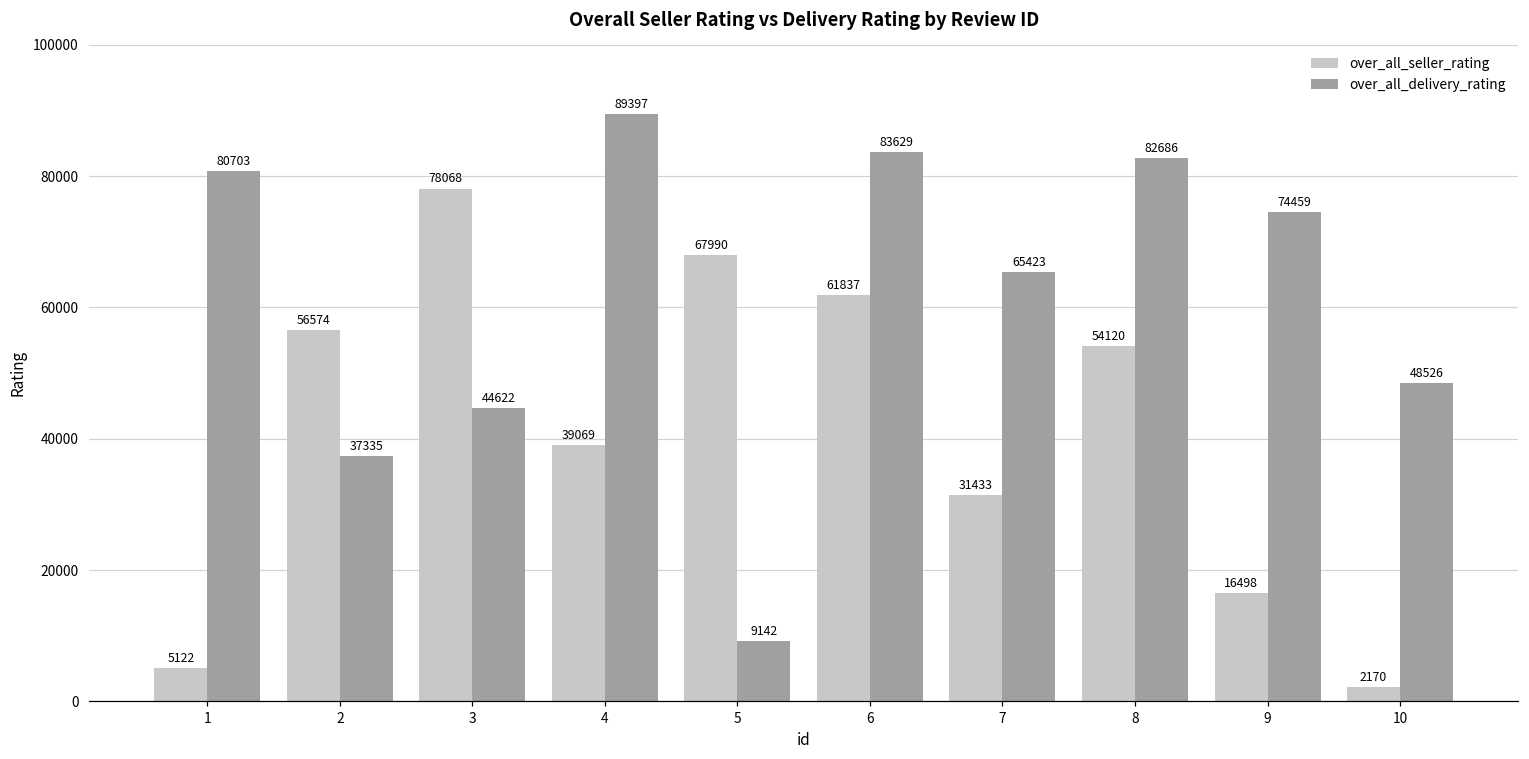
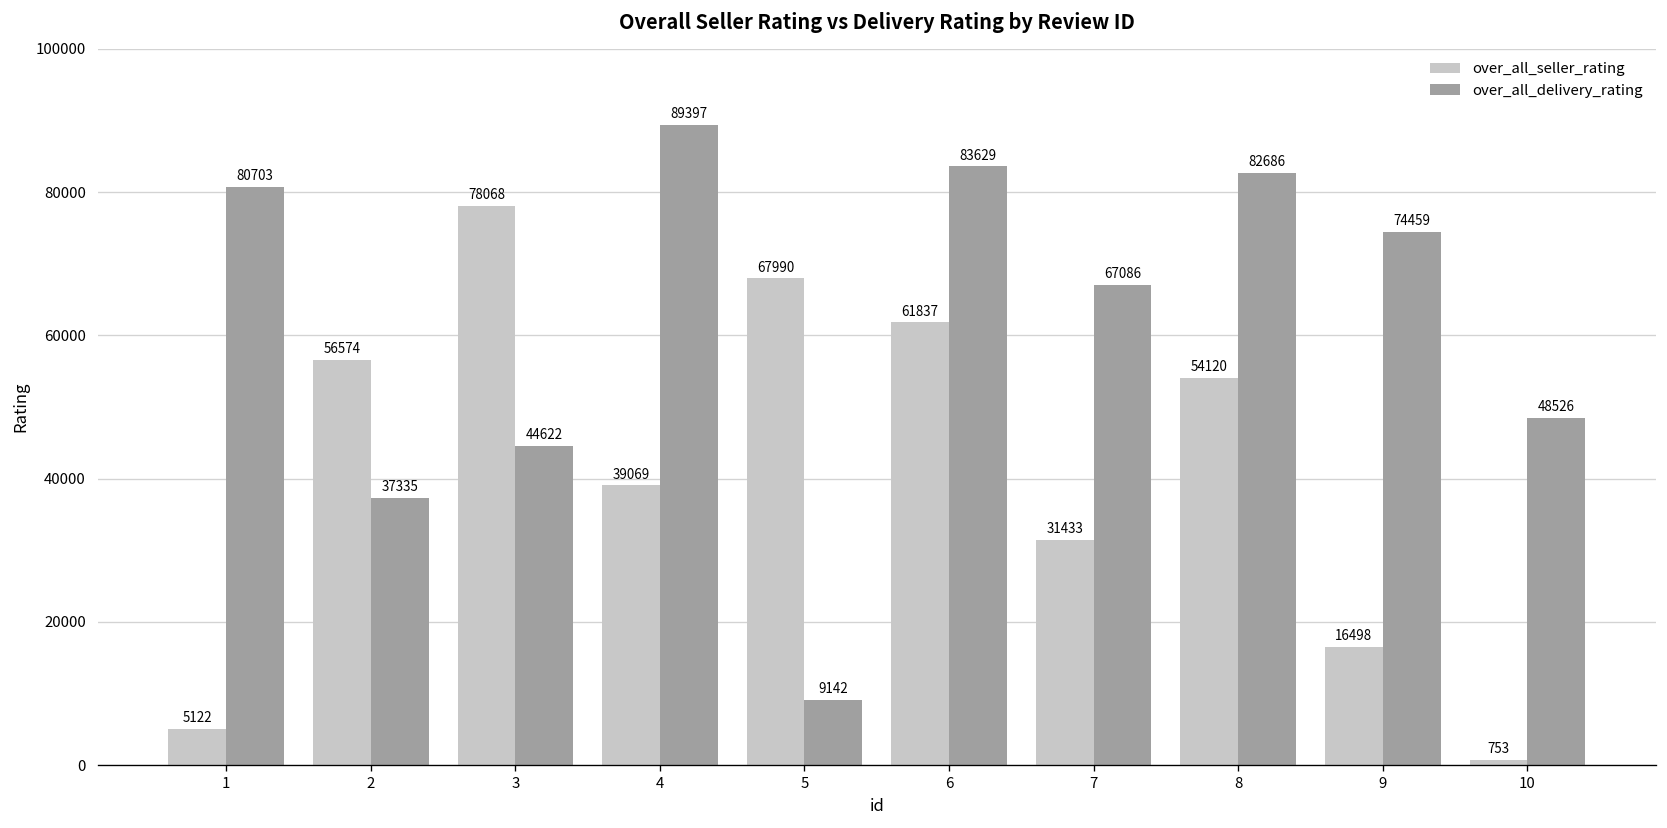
over_all_delivery_rating, 7: 65423 -> 67086
over_all_seller_rating, 10: 2170 -> 753
